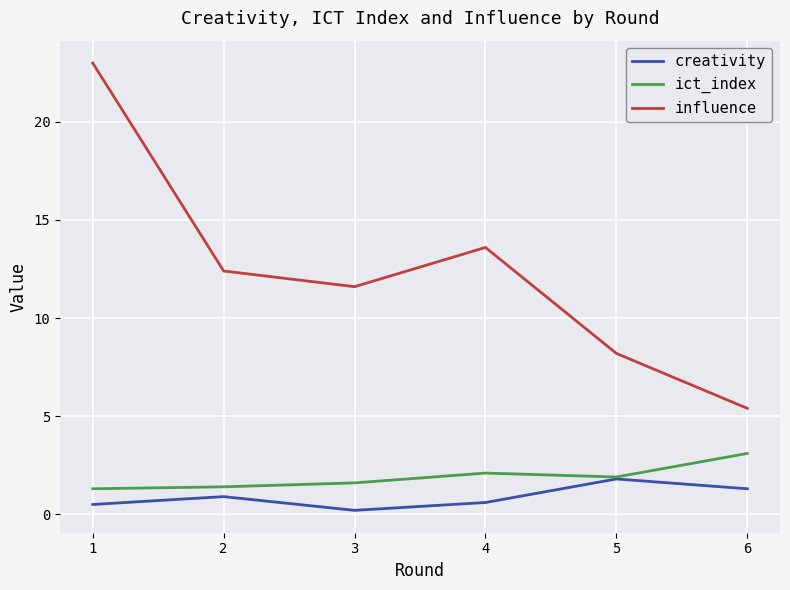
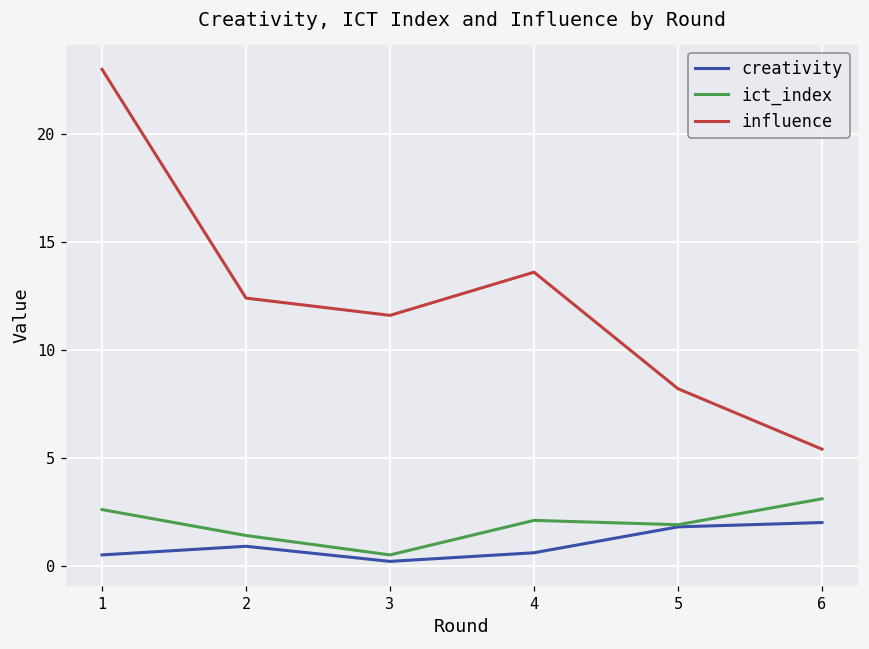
ict_index, 1: 1.3 -> 2.6
ict_index, 3: 1.6 -> 0.5
creativity, 6: 1.3 -> 2.0
